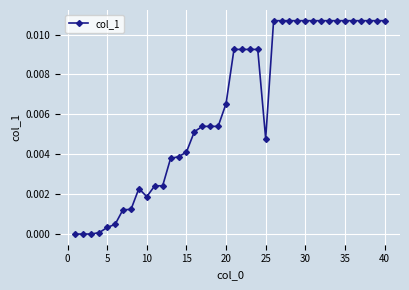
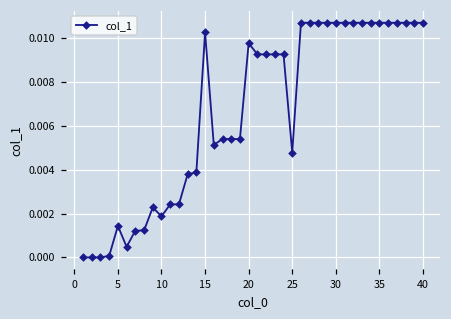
5: 0.0003 -> 0.0014
15: 0.0041 -> 0.0103
20: 0.0065 -> 0.0098
